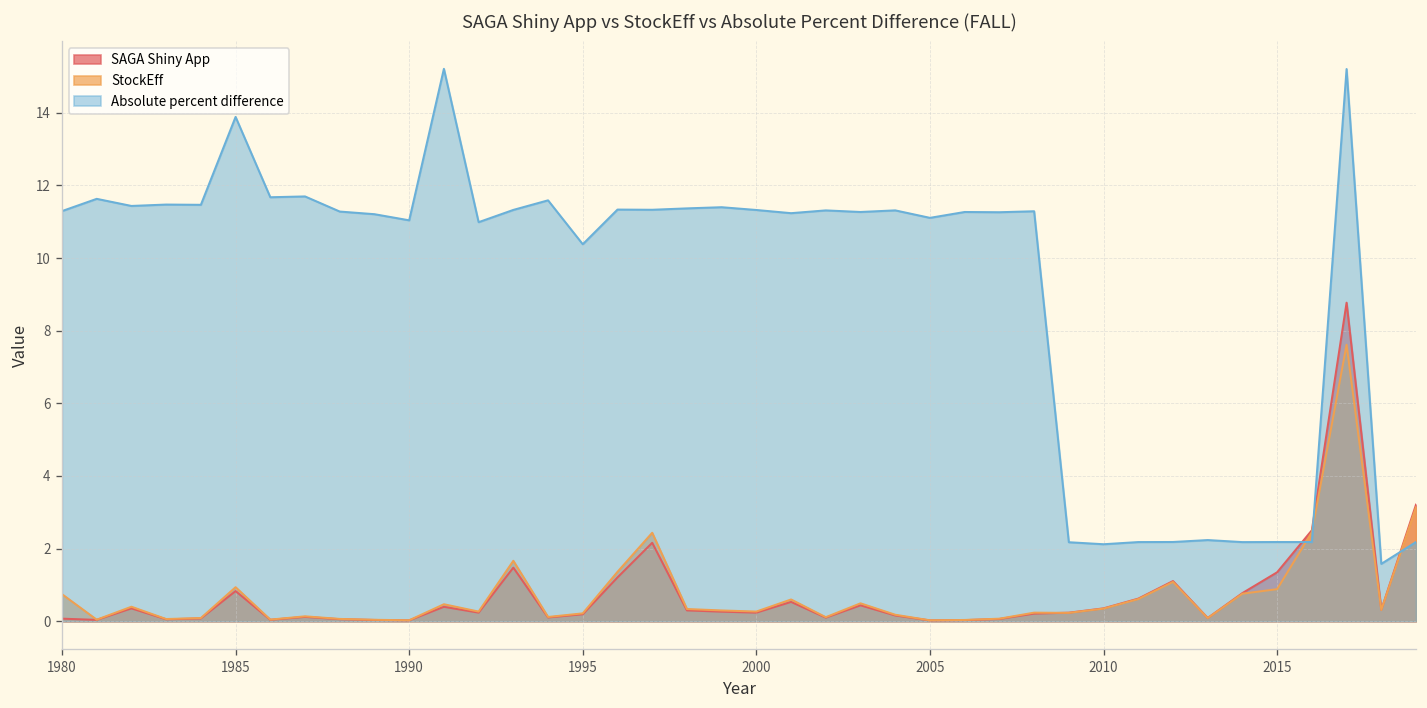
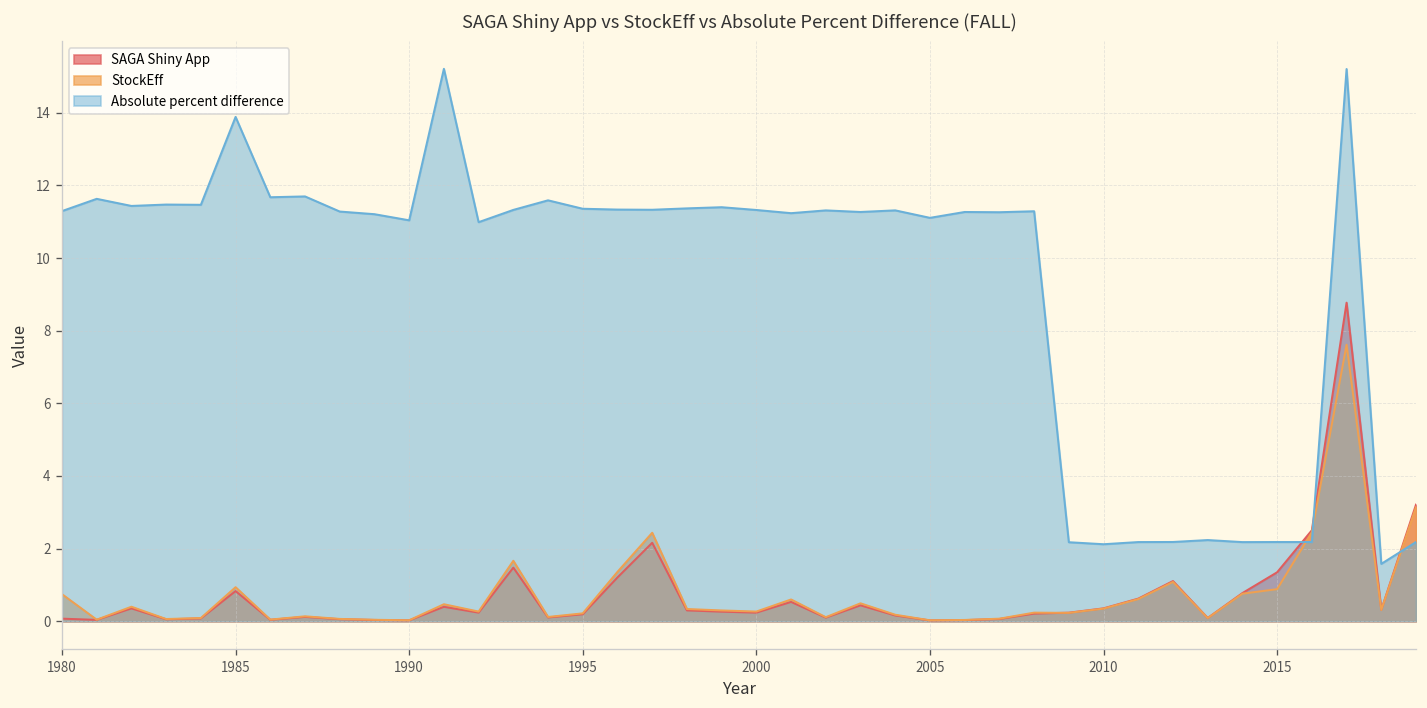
Absolute percent difference, 1995: 10.4 -> 11.4
